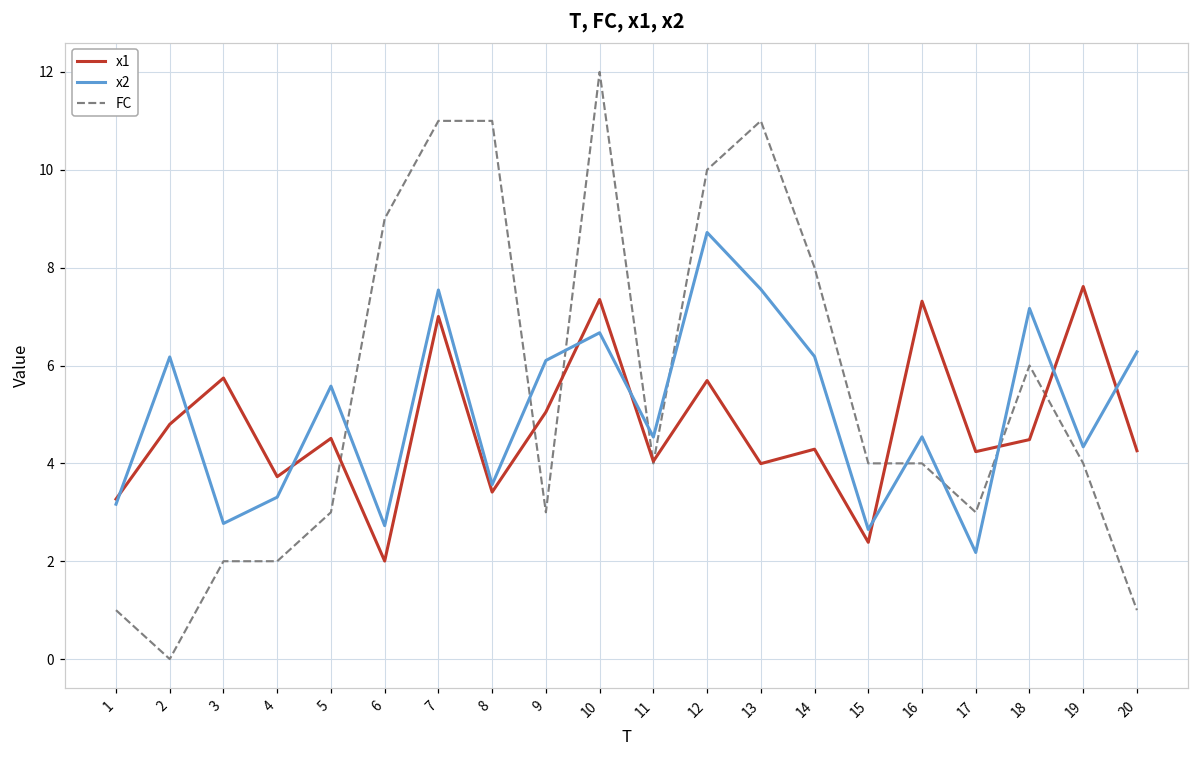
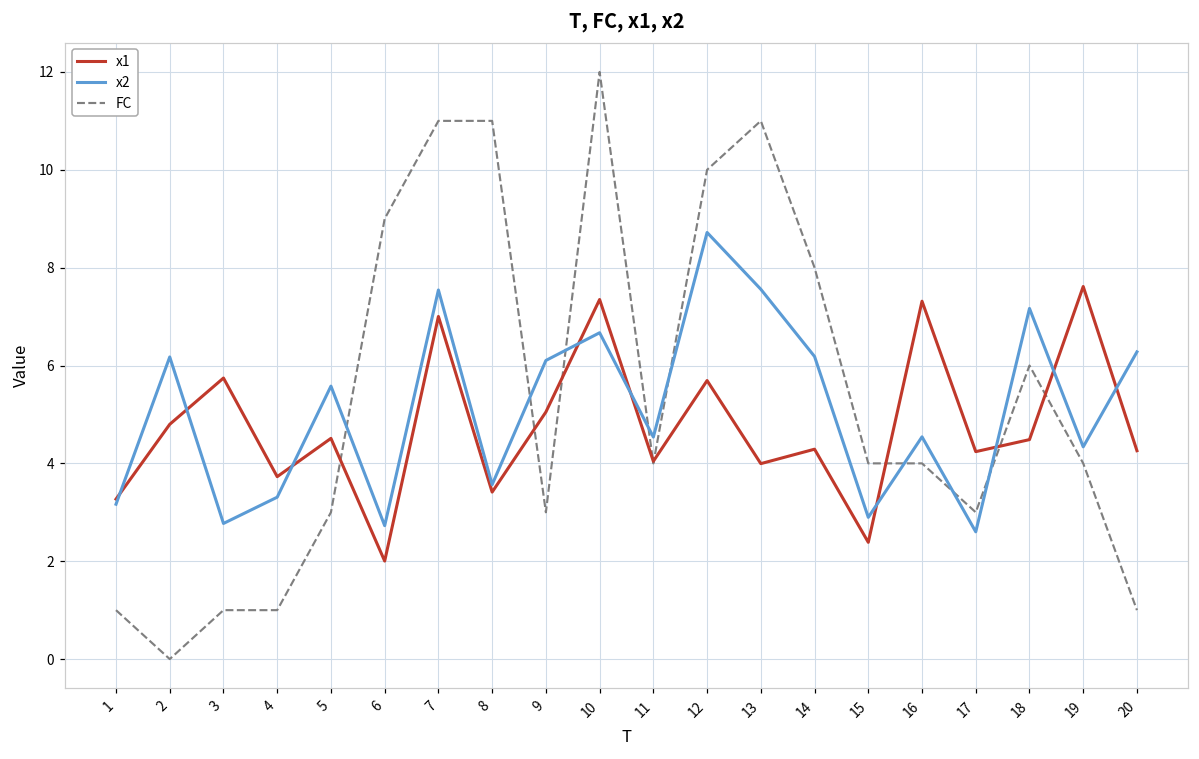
FC, 3: 2 -> 1
FC, 4: 2 -> 1
x2, 15: 2.6 -> 2.9
x2, 17: 2.2 -> 2.6
